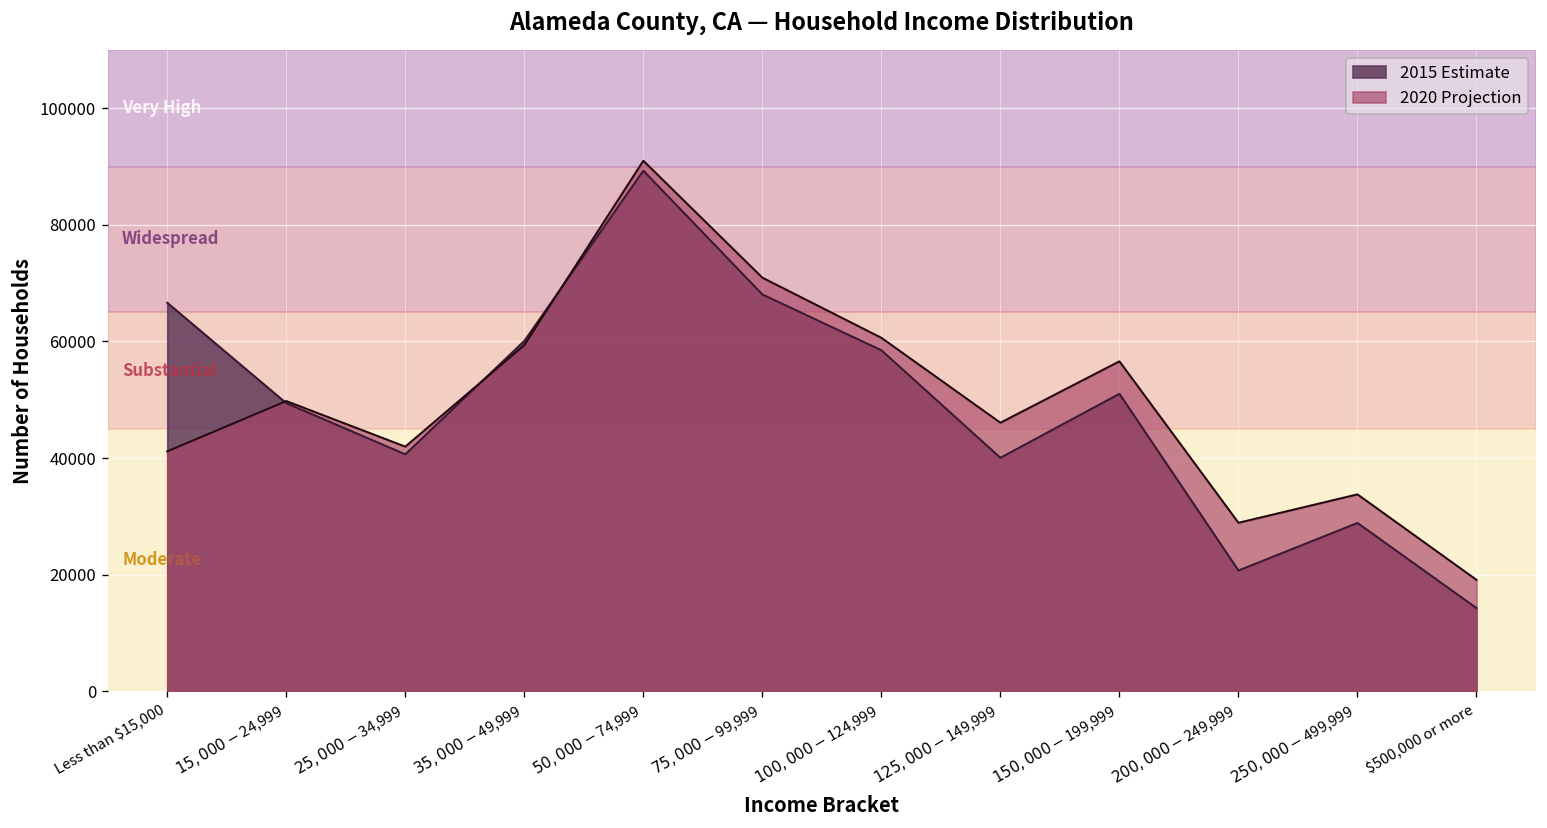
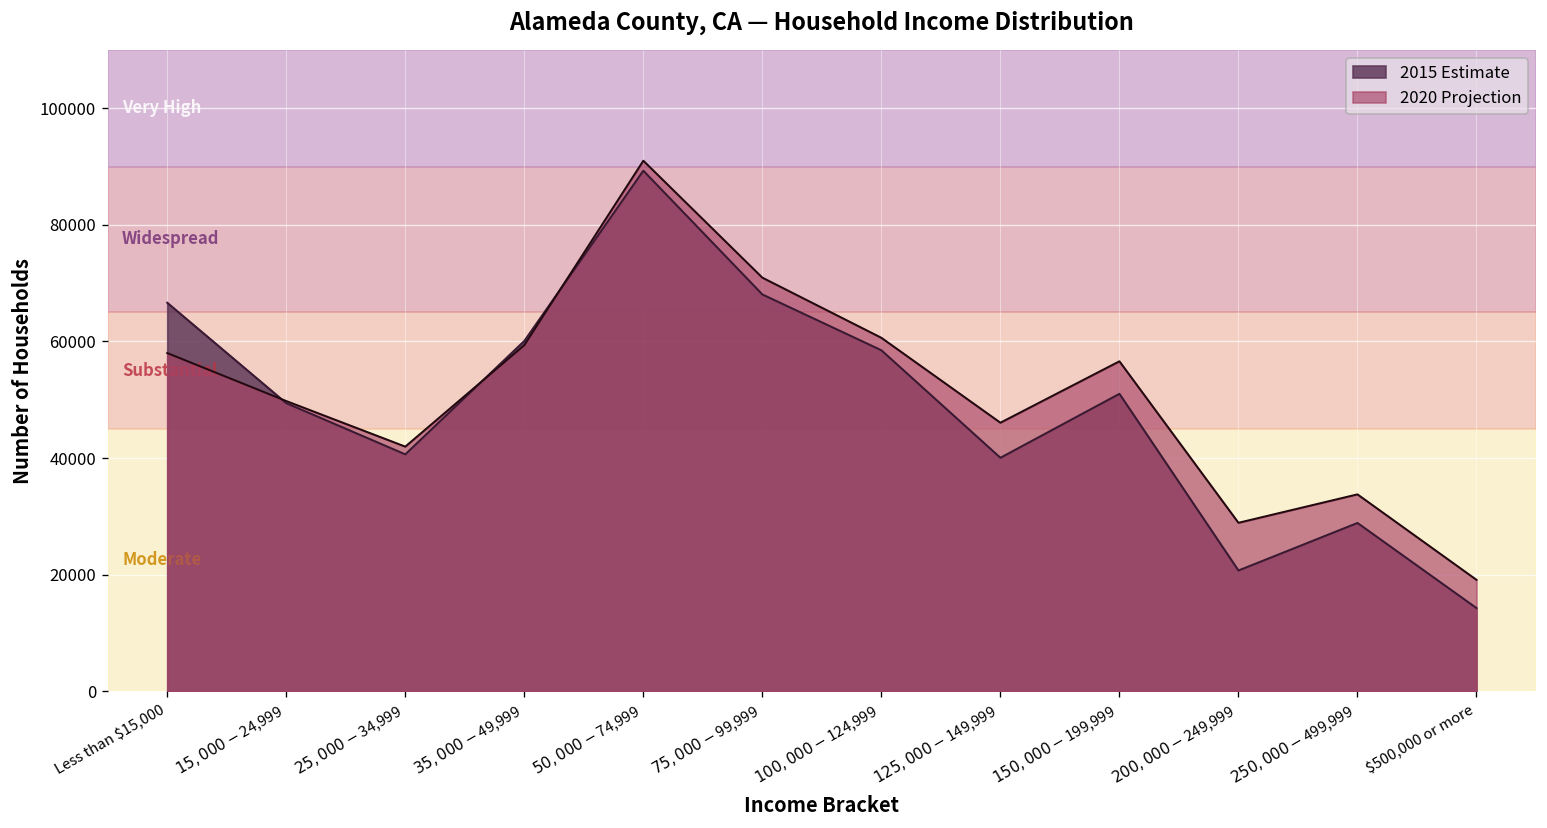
2020 Projection, Less than $15,000: 41000 -> 58000
